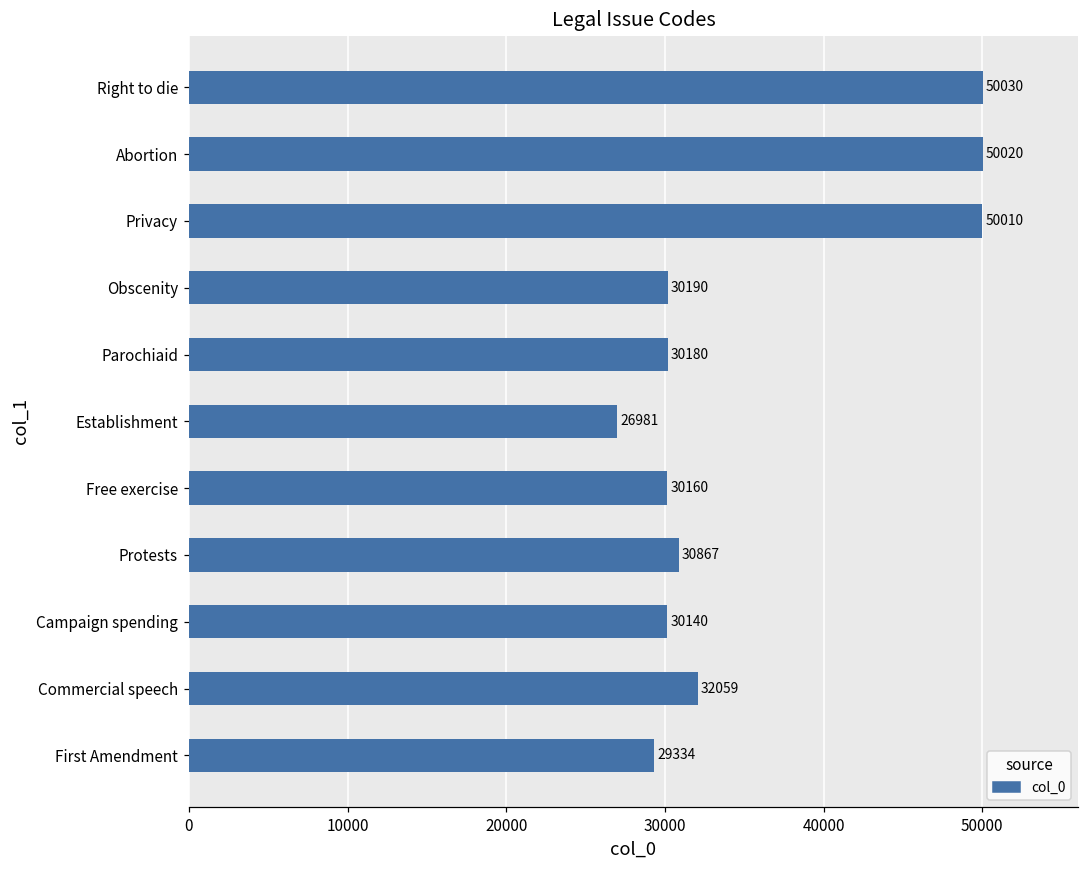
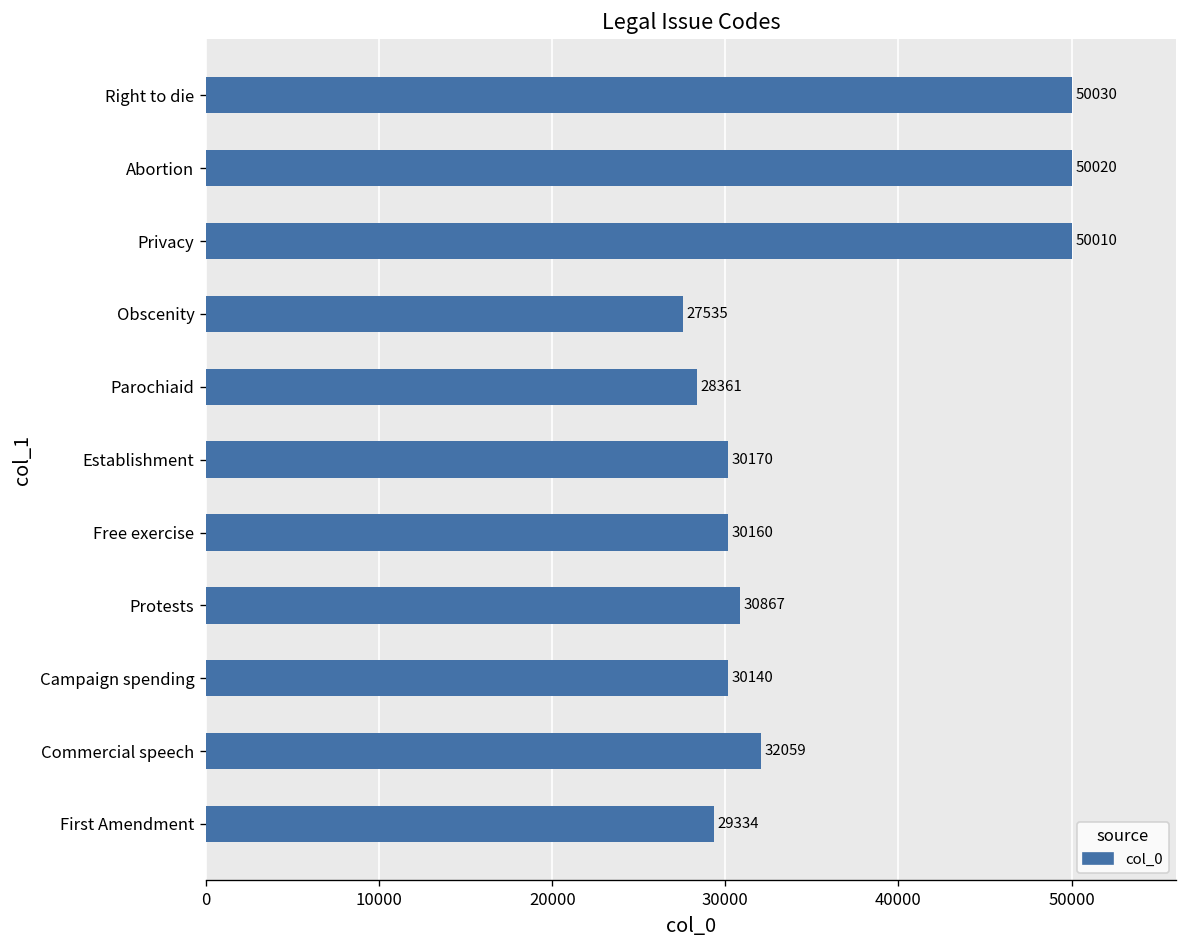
Obscenity: 30190 -> 27535
Parochiaid: 30180 -> 28361
Establishment: 26981 -> 30170
